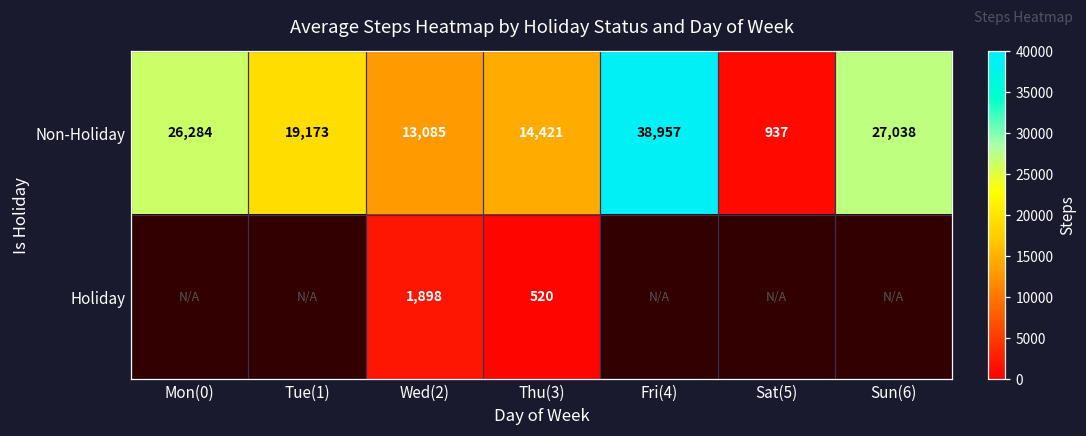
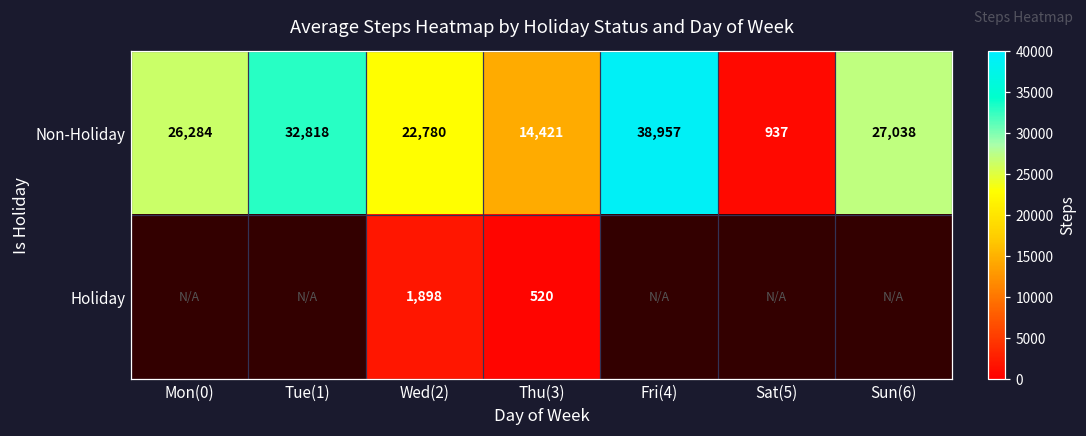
Non-Holiday, Tue(1): 19,173 -> 32,818
Non-Holiday, Wed(2): 13,085 -> 22,780
